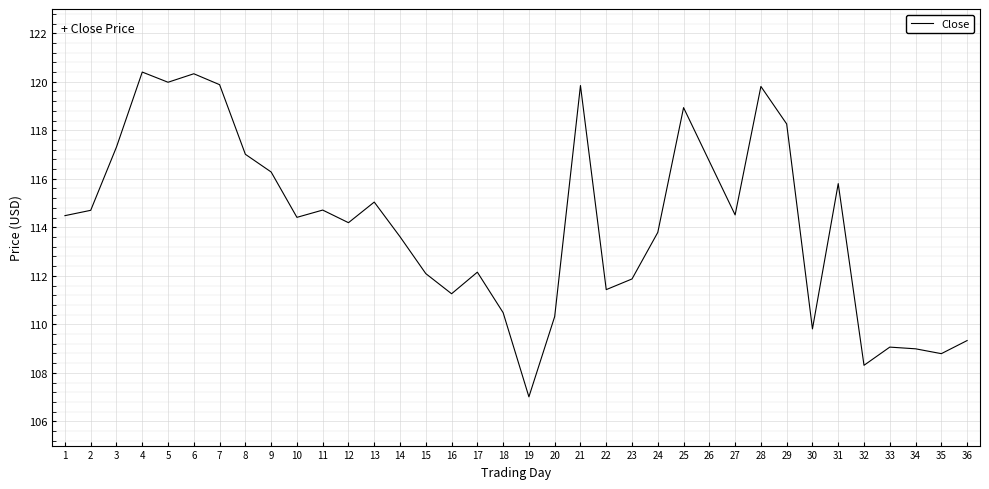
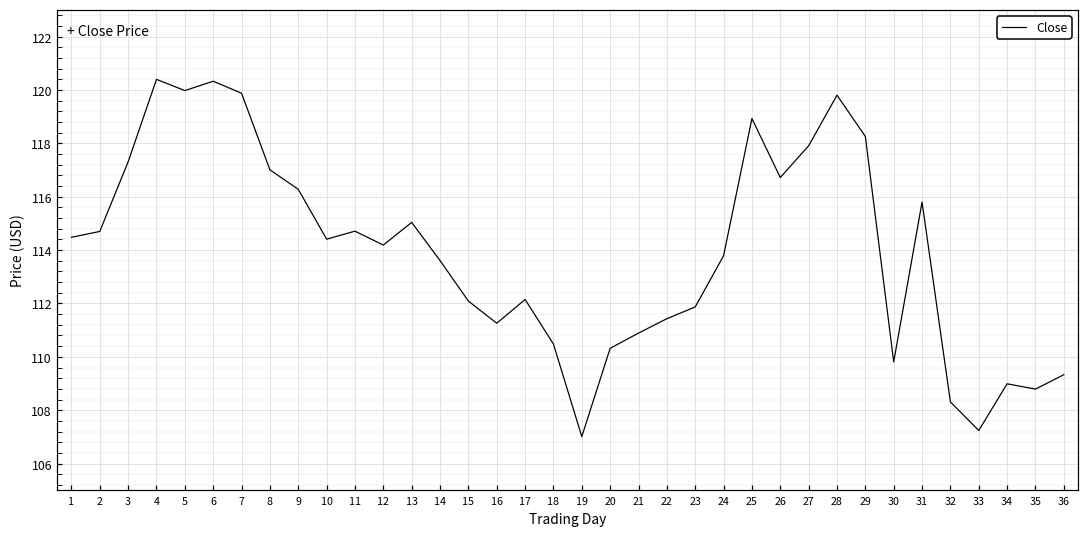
21: 119.8 -> 110.9
27: 114.5 -> 117.9
33: 109.1 -> 107.2
